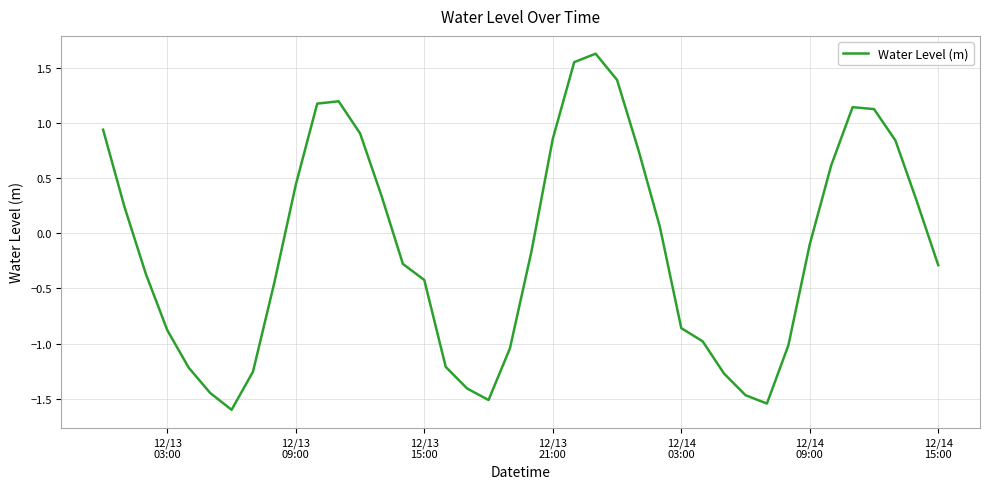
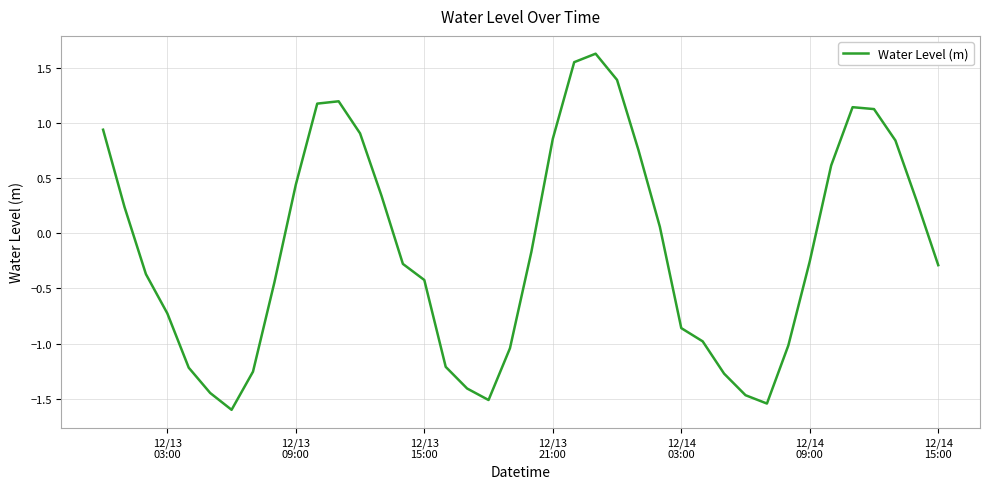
12/13 03:00: -0.88 -> -0.73
12/14 09:00: -0.10 -> -0.26
